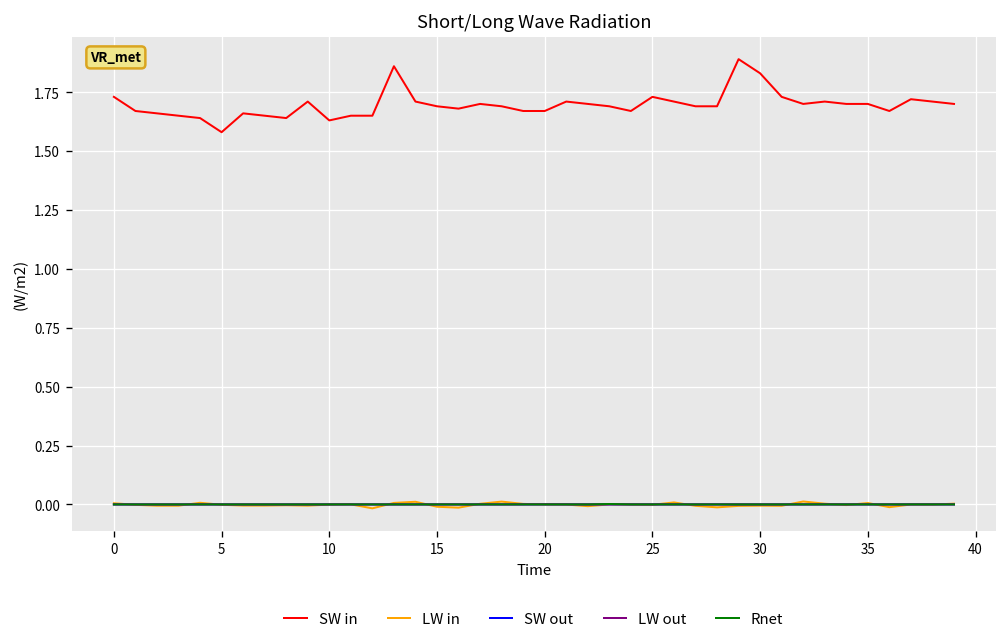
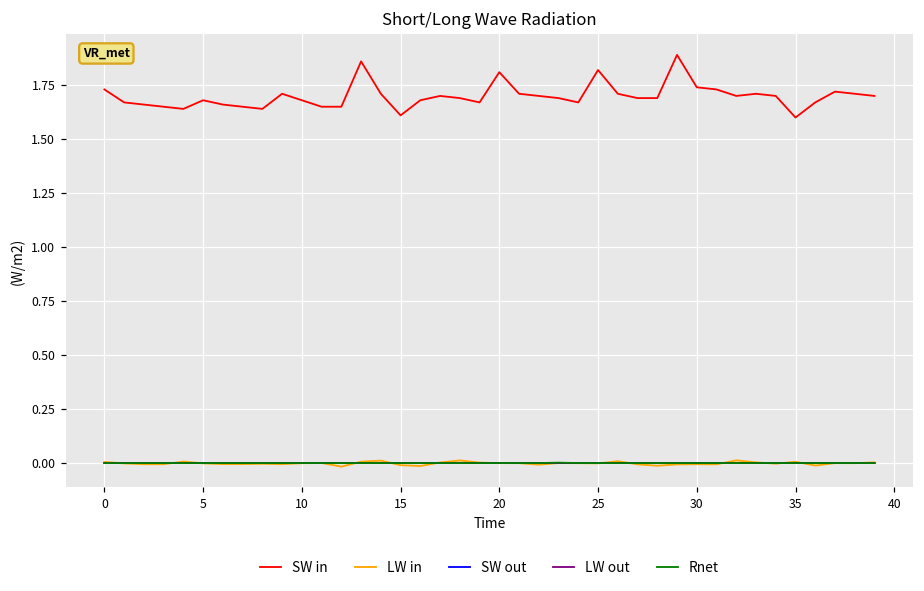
SW in, 5: 1.58 -> 1.68
SW in, 10: 1.63 -> 1.68
SW in, 15: 1.69 -> 1.61
SW in, 20: 1.67 -> 1.81
SW in, 25: 1.73 -> 1.82
SW in, 30: 1.83 -> 1.74
SW in, 35: 1.7 -> 1.6
